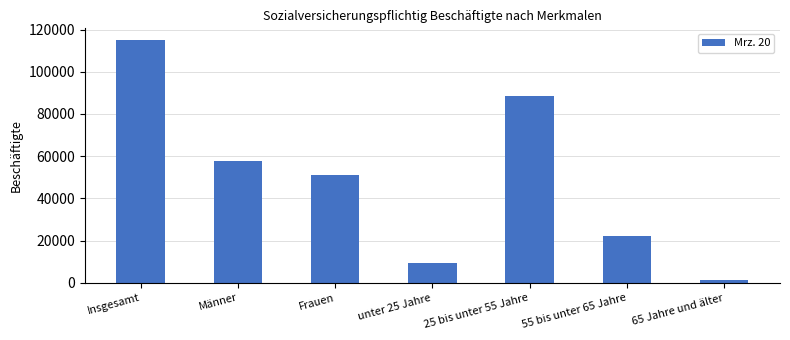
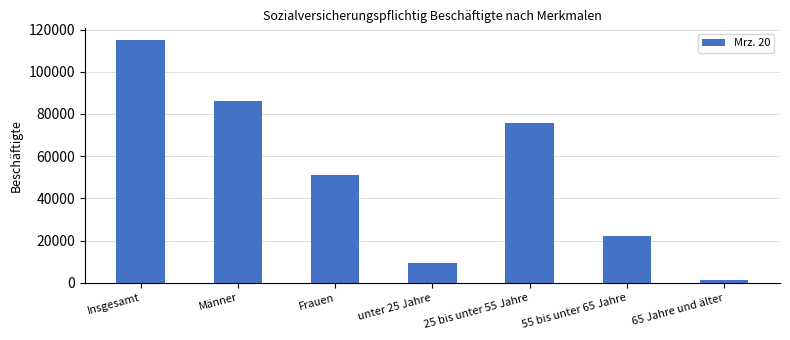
Männer: 58000 -> 86000
25 bis unter 55 Jahre: 88000 -> 76000
